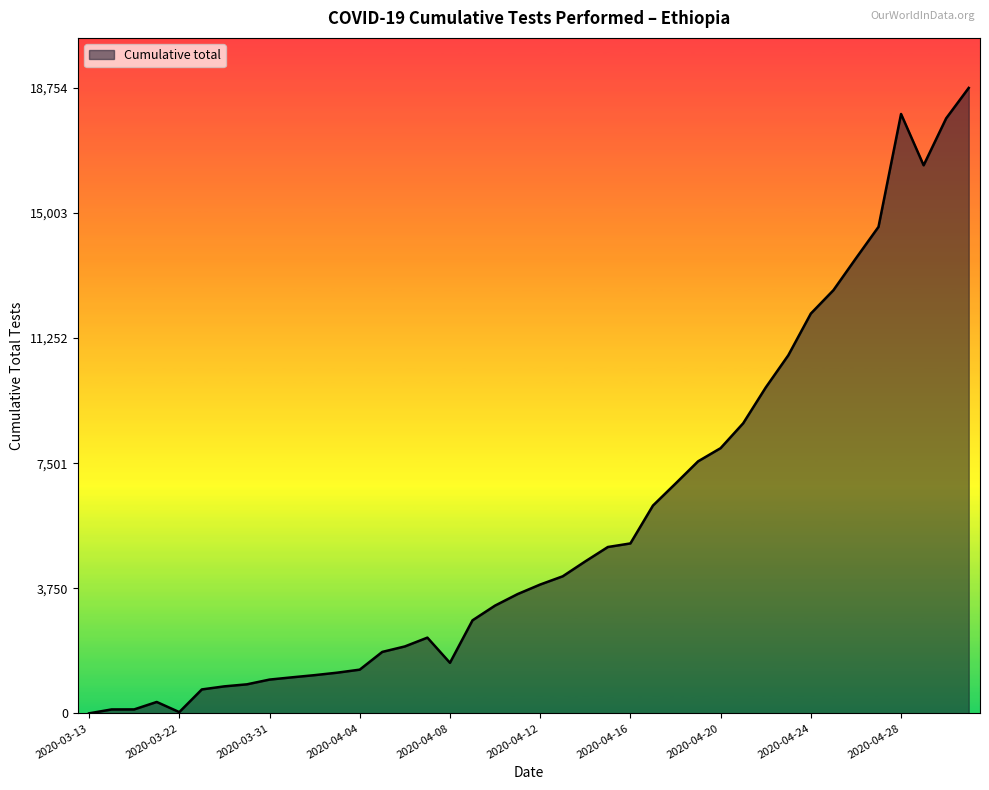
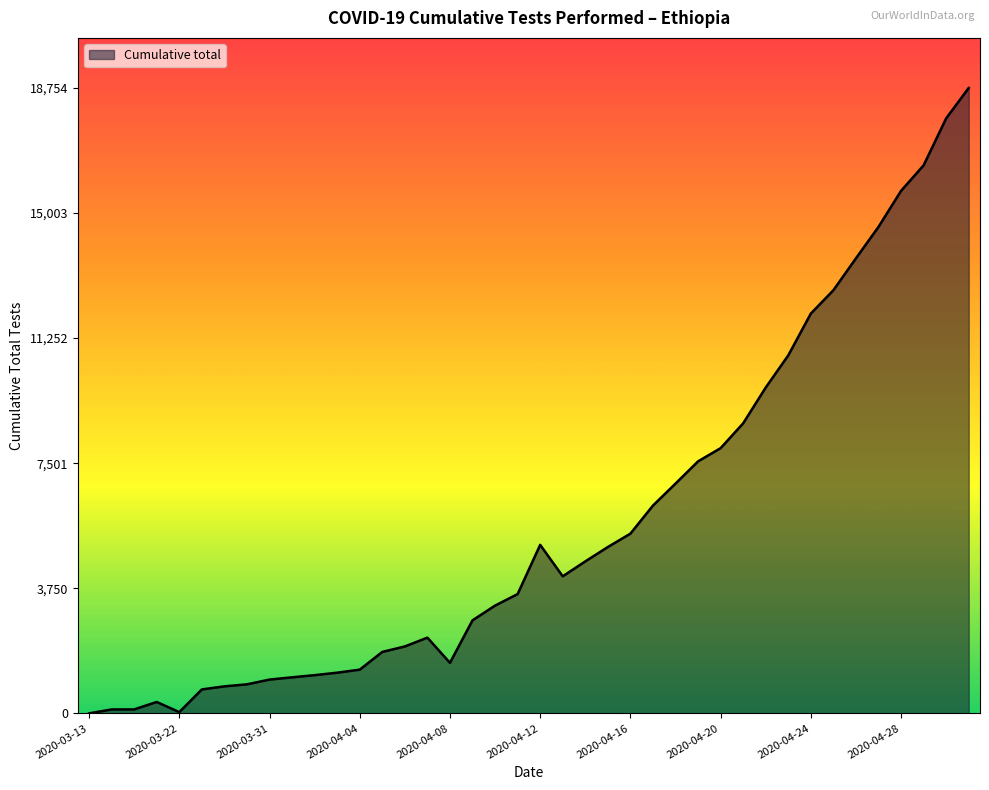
2020-04-12: 3,900 -> 5,100
2020-04-16: 5,100 -> 5,400
2020-04-28: 18,000 -> 15,700
